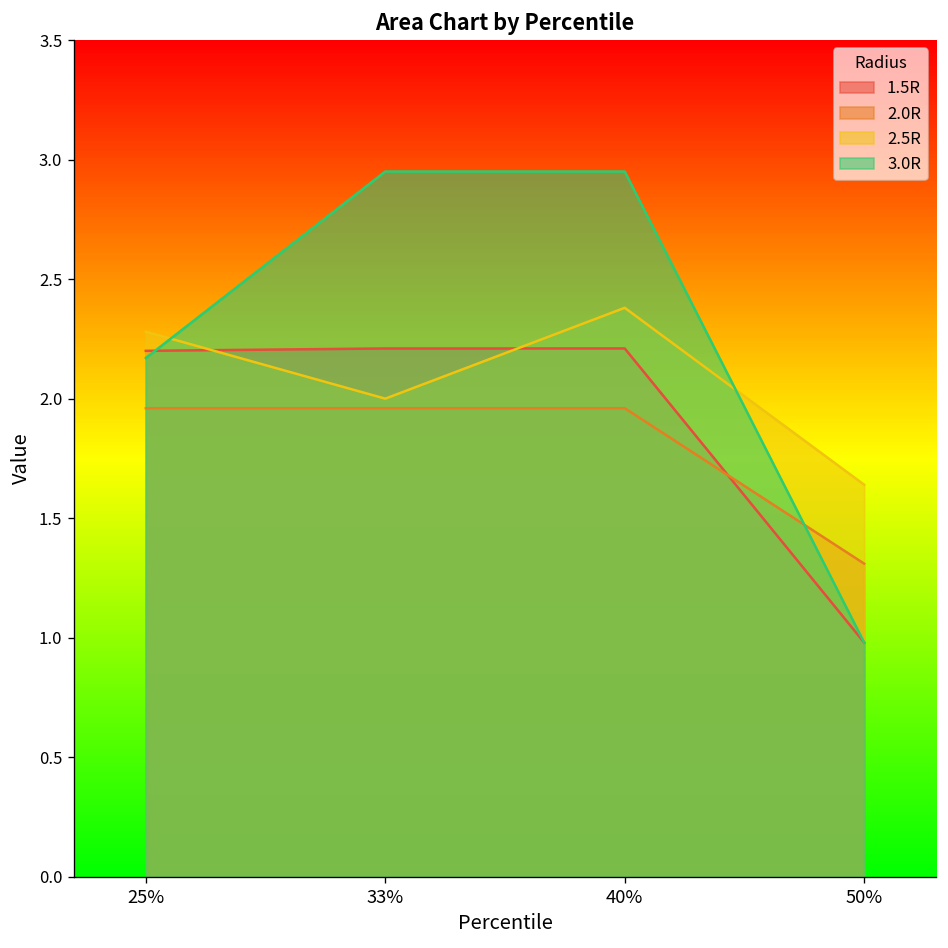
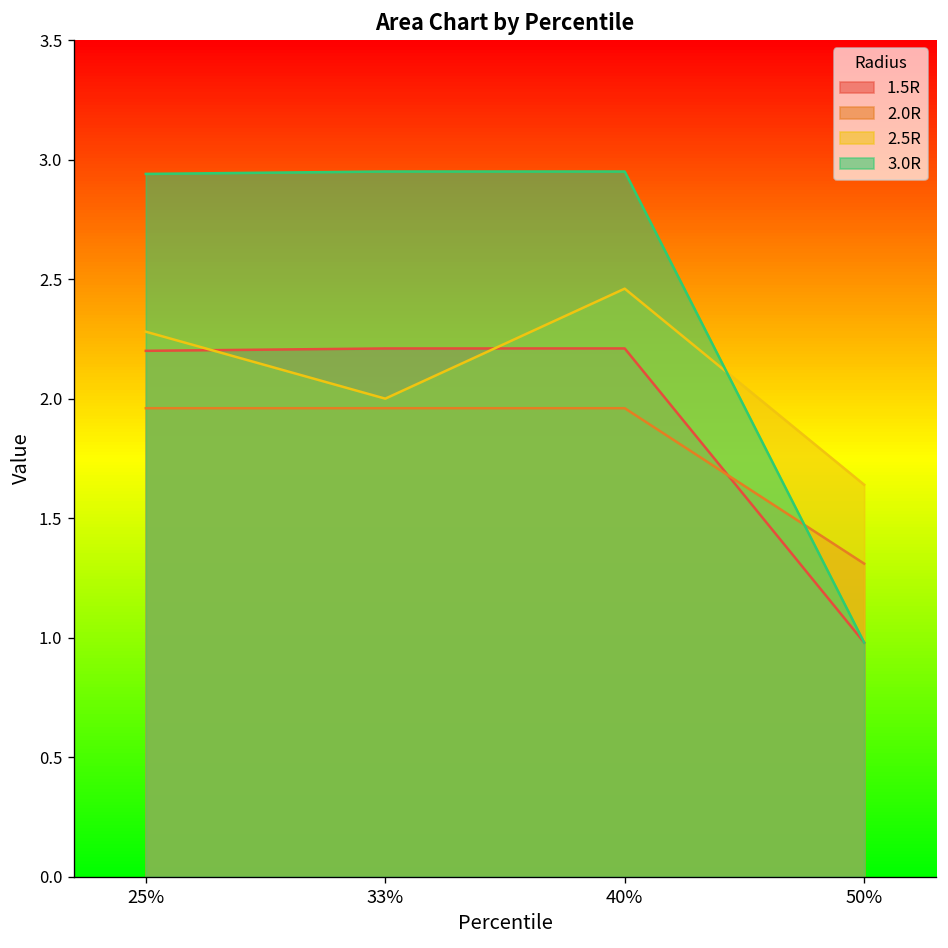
3.0R, 25%: 2.17 -> 2.94
2.5R, 40%: 2.38 -> 2.46
